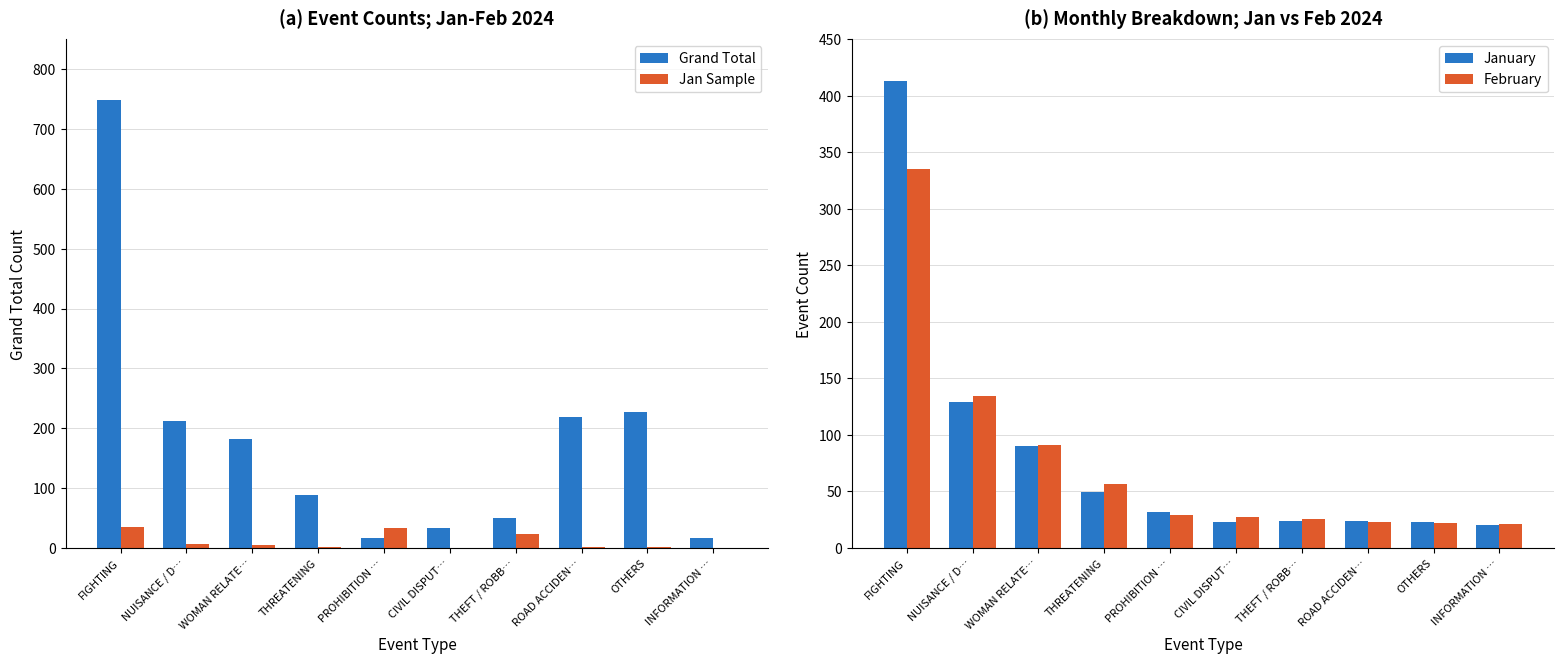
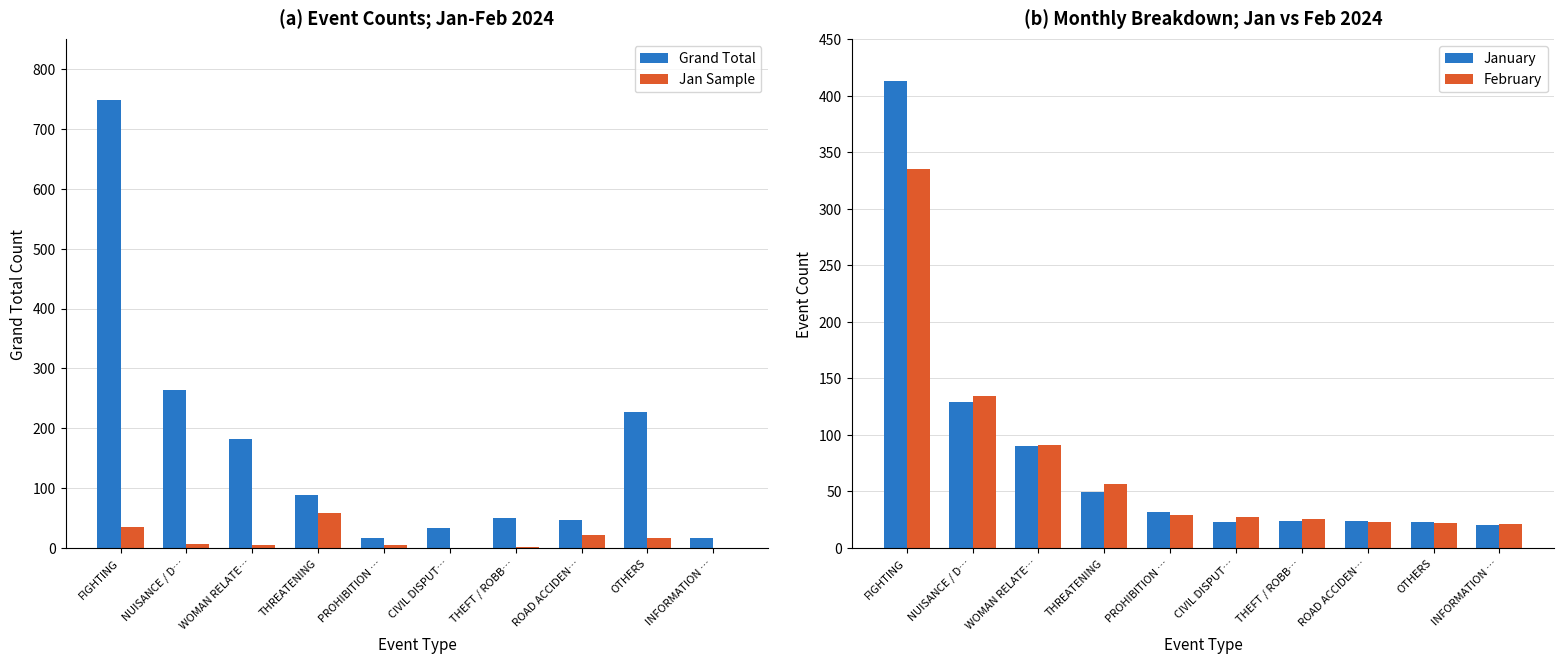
(a) Event Counts; Jan-Feb 2024, Grand Total, NUISANCE / D…: 210 -> 260
(a) Event Counts; Jan-Feb 2024, Jan Sample, THREATENING: 0 -> 60
(a) Event Counts; Jan-Feb 2024, Jan Sample, PROHIBITION …: 30 -> 0
(a) Event Counts; Jan-Feb 2024, Jan Sample, THEFT / ROBB…: 20 -> 0
(a) Event Counts; Jan-Feb 2024, Grand Total, ROAD ACCIDEN…: 220 -> 50
(a) Event Counts; Jan-Feb 2024, Jan Sample, ROAD ACCIDEN…: 0 -> 20
(a) Event Counts; Jan-Feb 2024, Jan Sample, OTHERS: 0 -> 20
